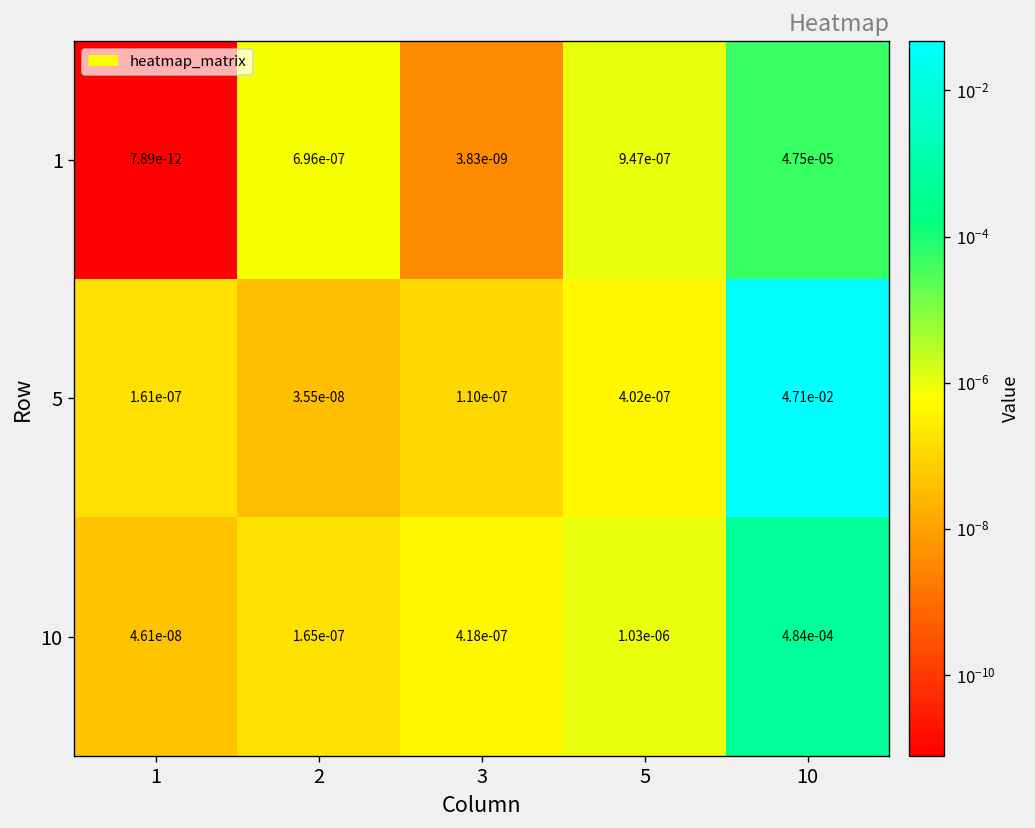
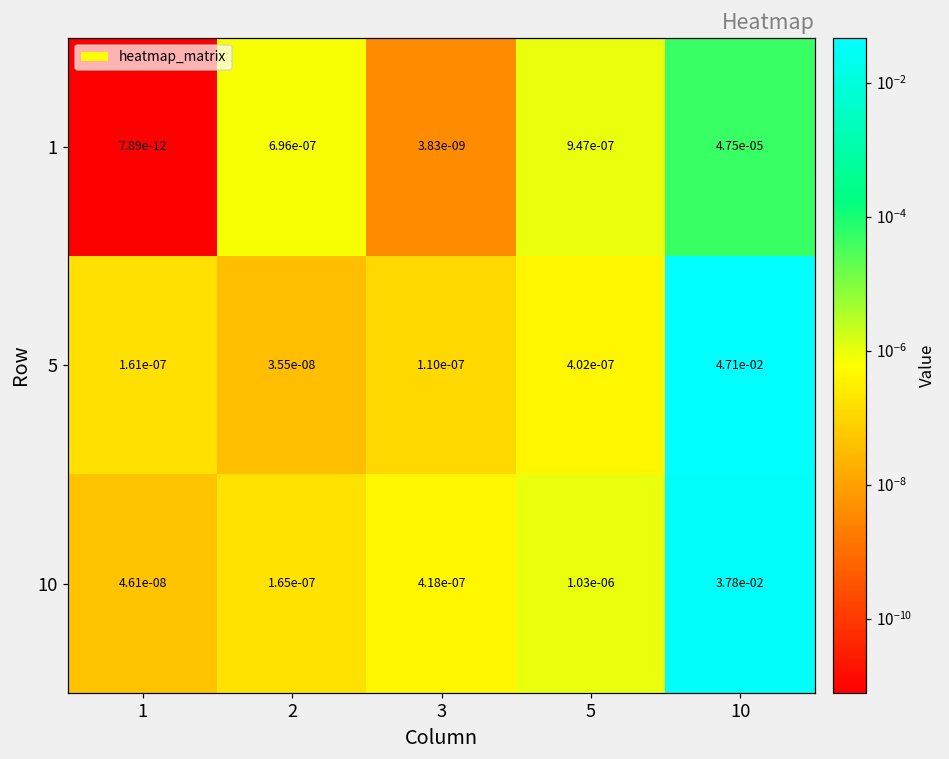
10, 10: 4.84e-04 -> 3.78e-02
